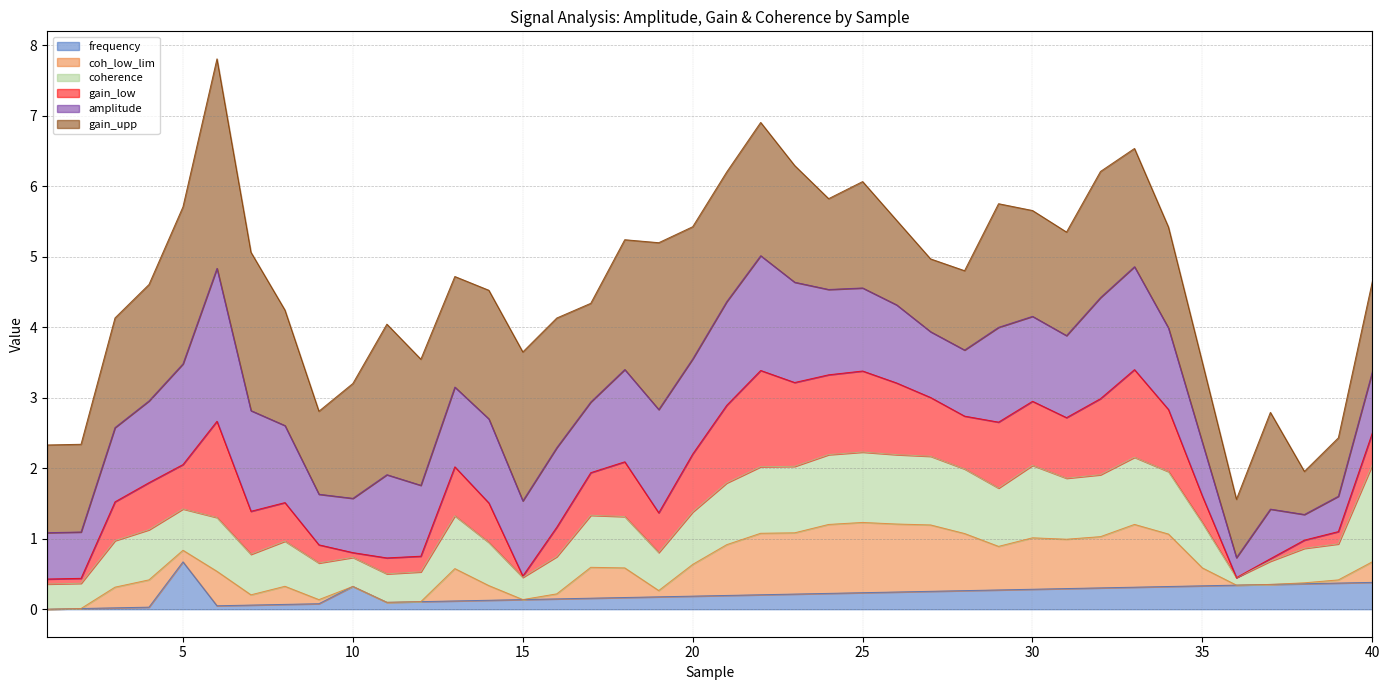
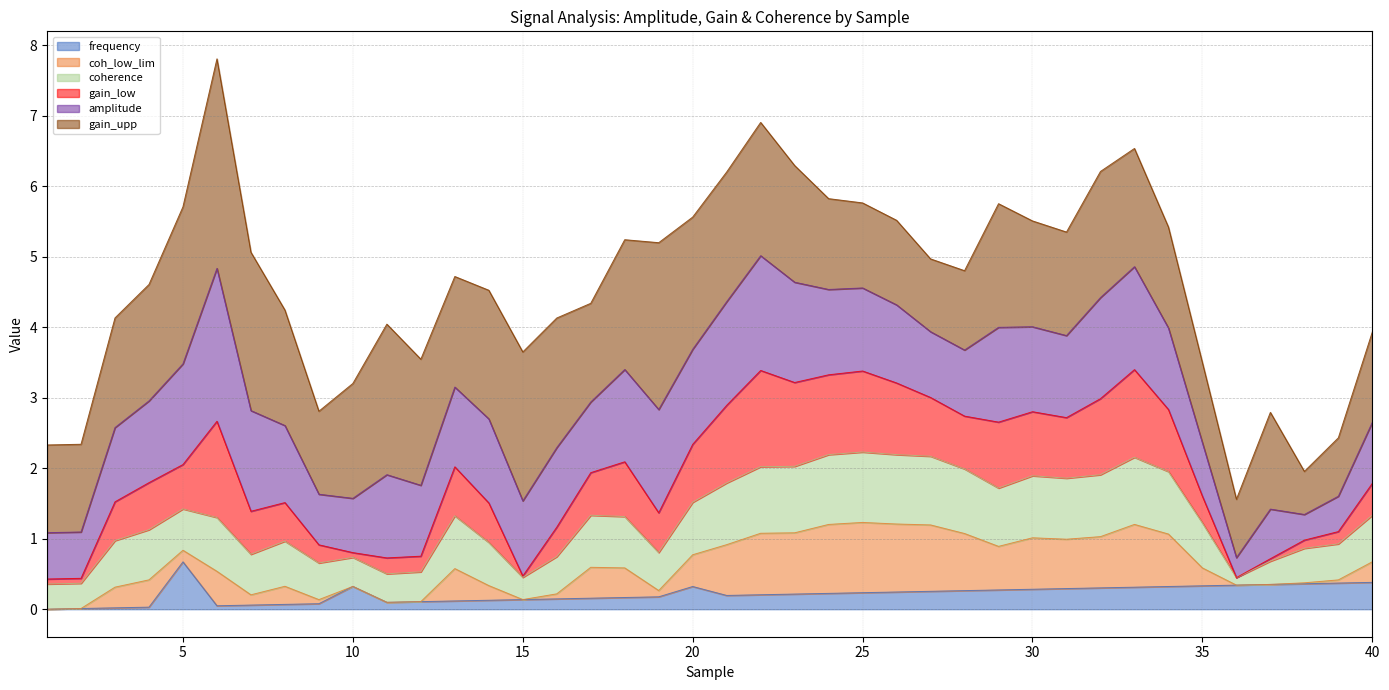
frequency, 20: 0.2 -> 0.3
gain_upp, 25: 1.5 -> 1.2
coherence, 30: 1.0 -> 0.9
coherence, 40: 1.4 -> 0.7
